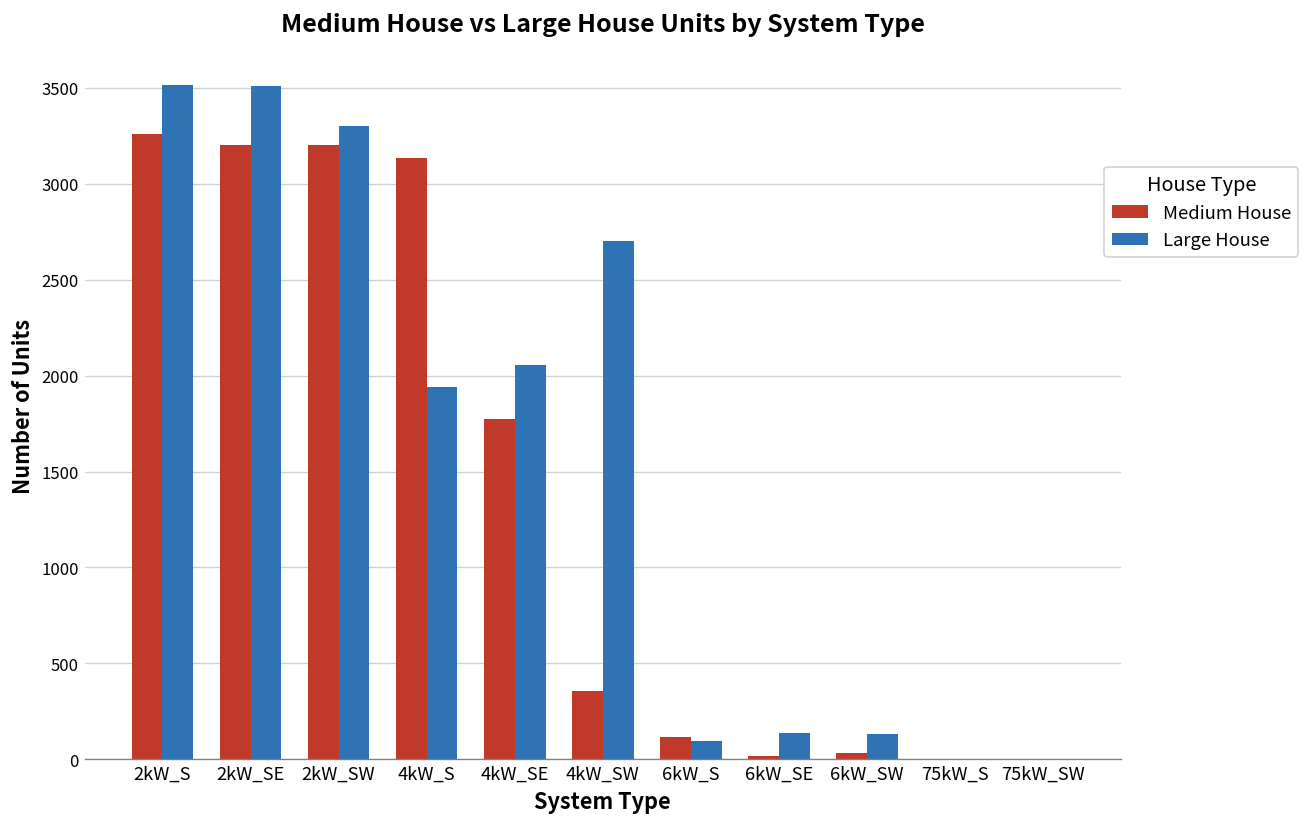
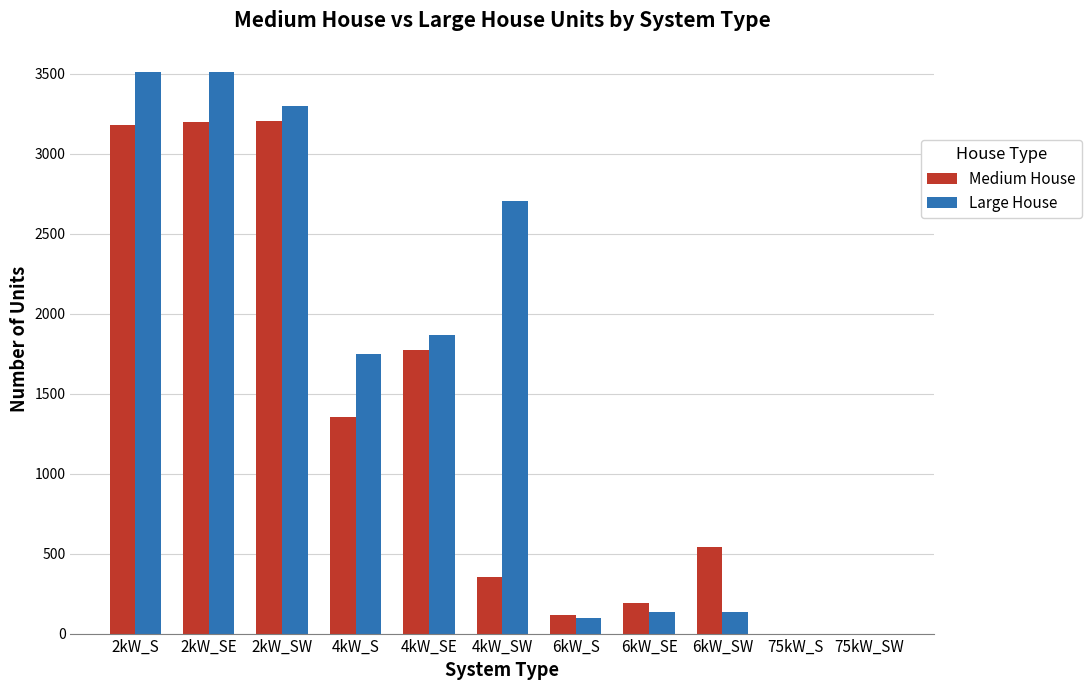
Medium House, 2kW_S: 3260 -> 3180
Medium House, 4kW_S: 3130 -> 1350
Large House, 4kW_S: 1940 -> 1750
Large House, 4kW_SE: 2060 -> 1870
Medium House, 6kW_SE: 20 -> 190
Medium House, 6kW_SW: 30 -> 540
